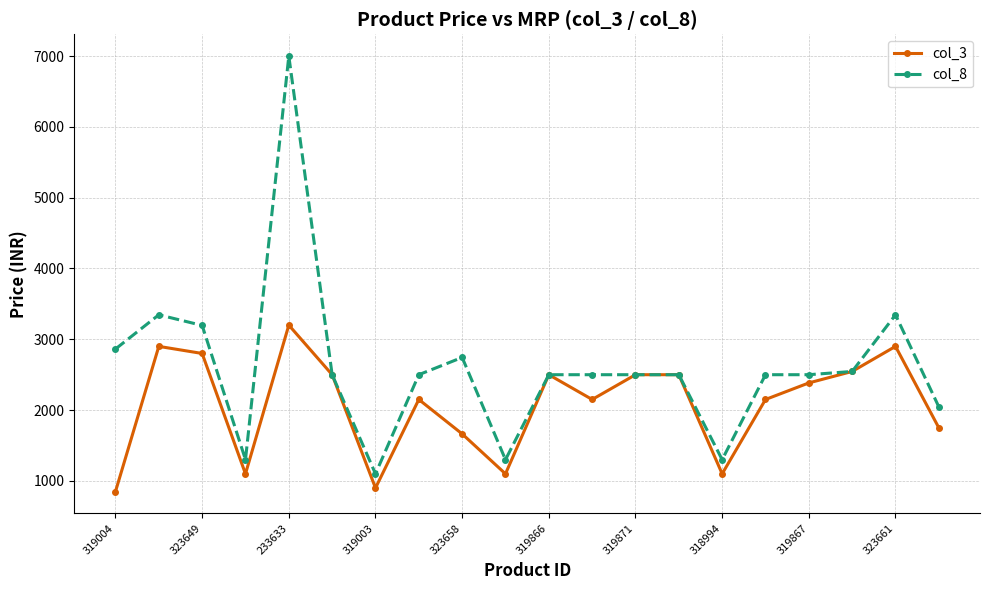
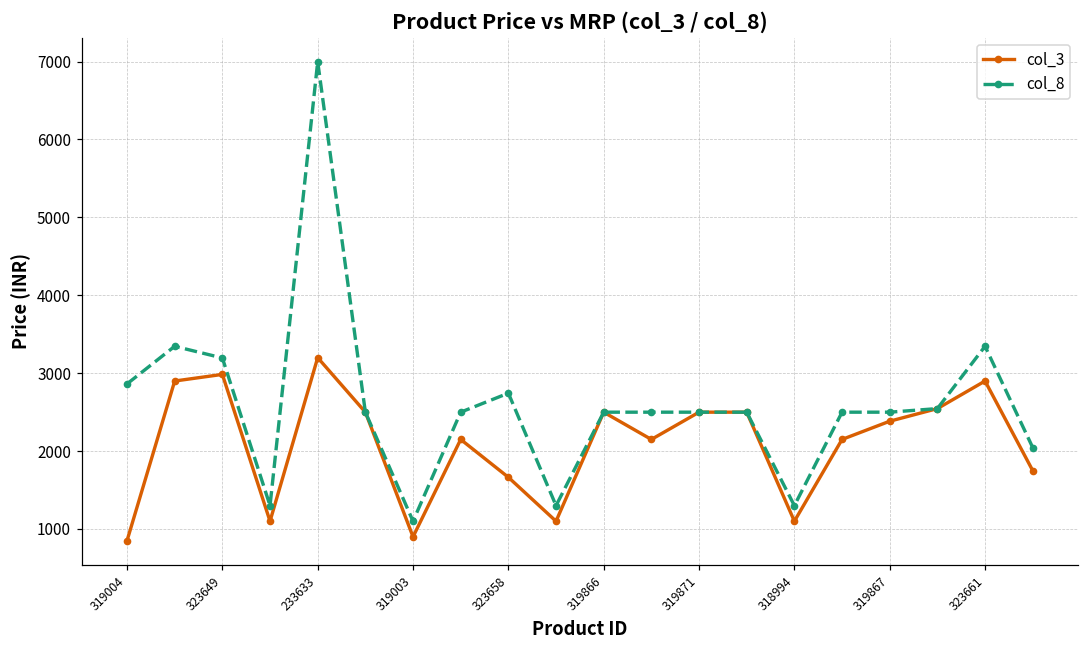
col_3, 323649: 2800 -> 3000
